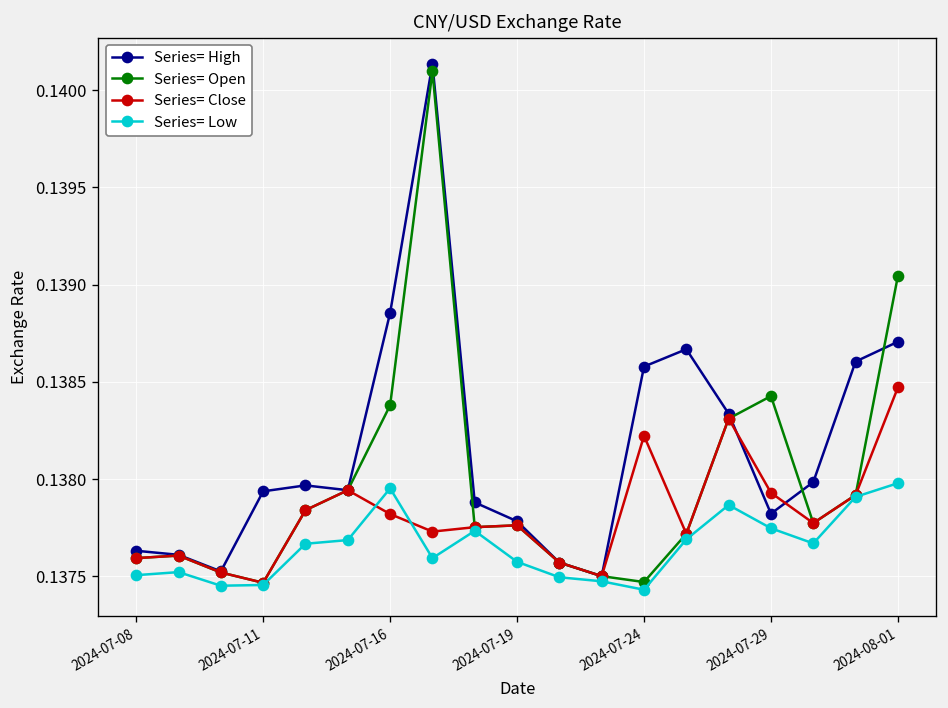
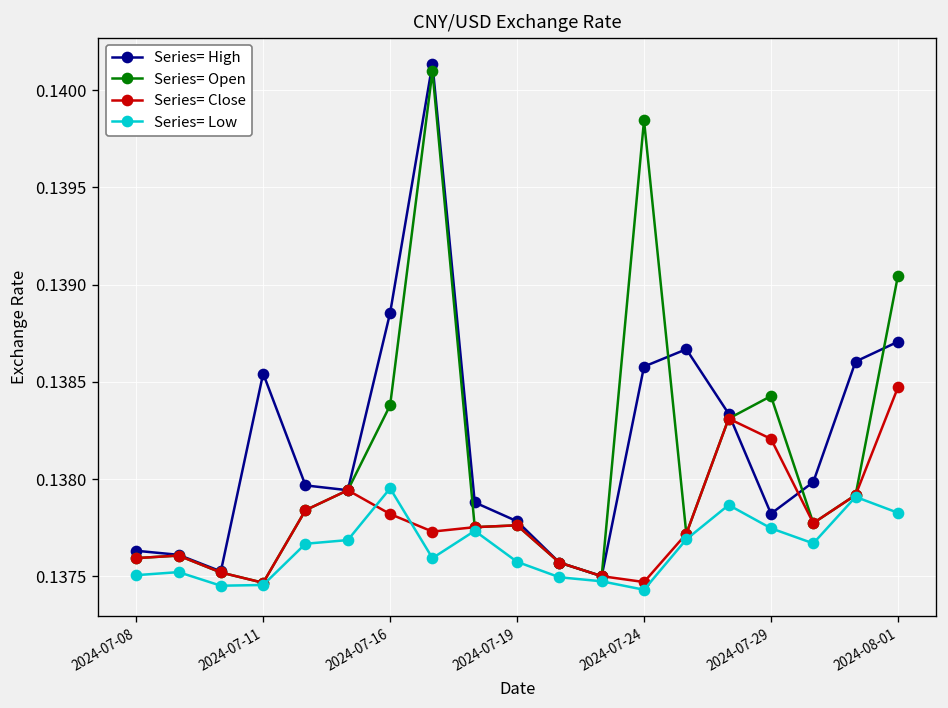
Series= High, 2024-07-11: 0.13794 -> 0.13854
Series= Open, 2024-07-24: 0.13747 -> 0.13984
Series= Close, 2024-07-24: 0.13822 -> 0.13747
Series= Close, 2024-07-29: 0.13793 -> 0.13821
Series= Low, 2024-08-01: 0.13798 -> 0.13783
